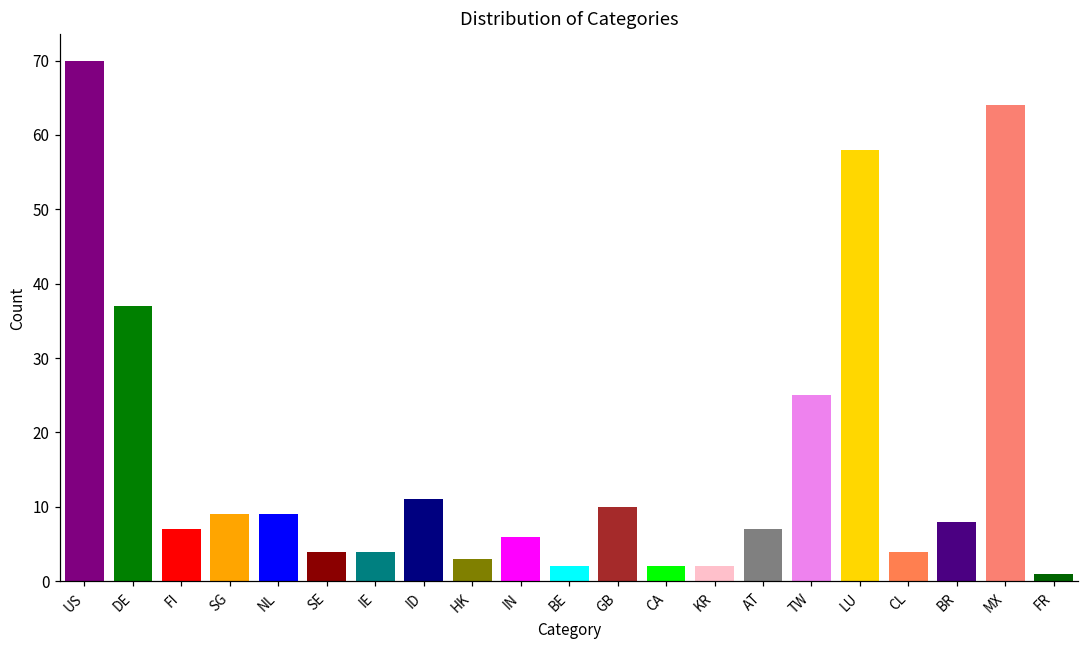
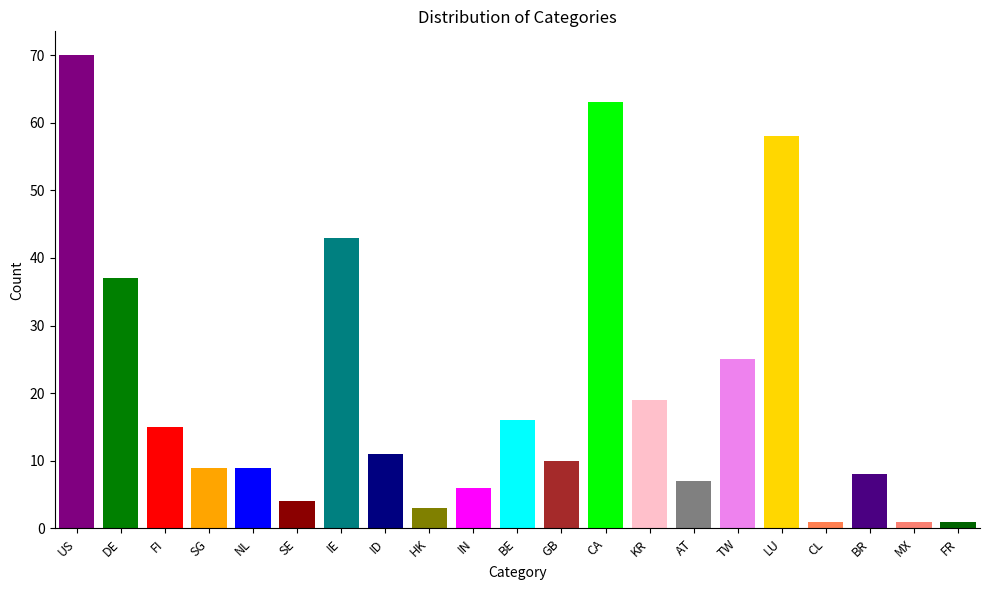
FI: 7 -> 15
IE: 4 -> 43
BE: 2 -> 16
CA: 2 -> 63
KR: 2 -> 19
CL: 4 -> 1
MX: 64 -> 1
